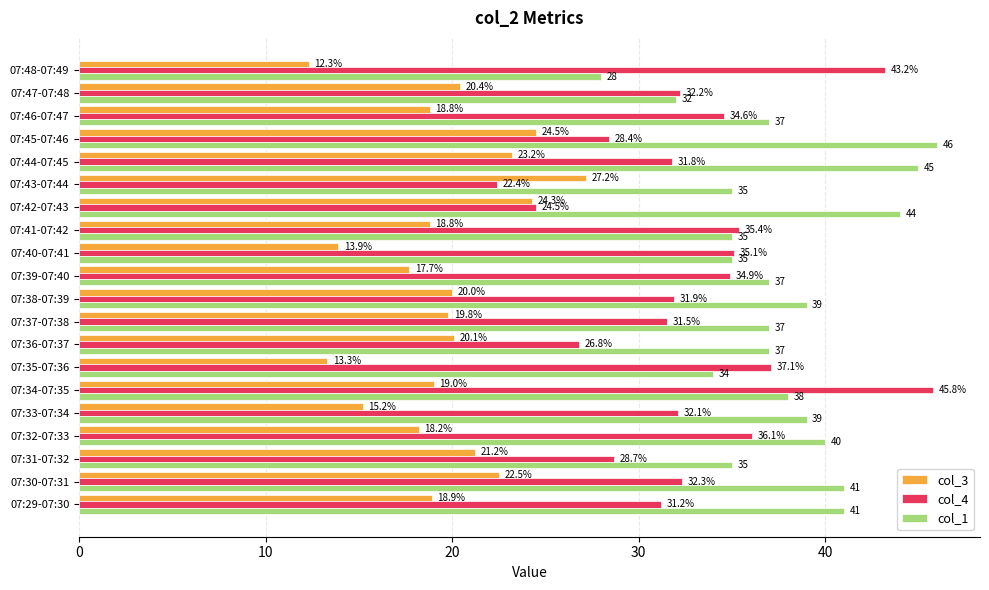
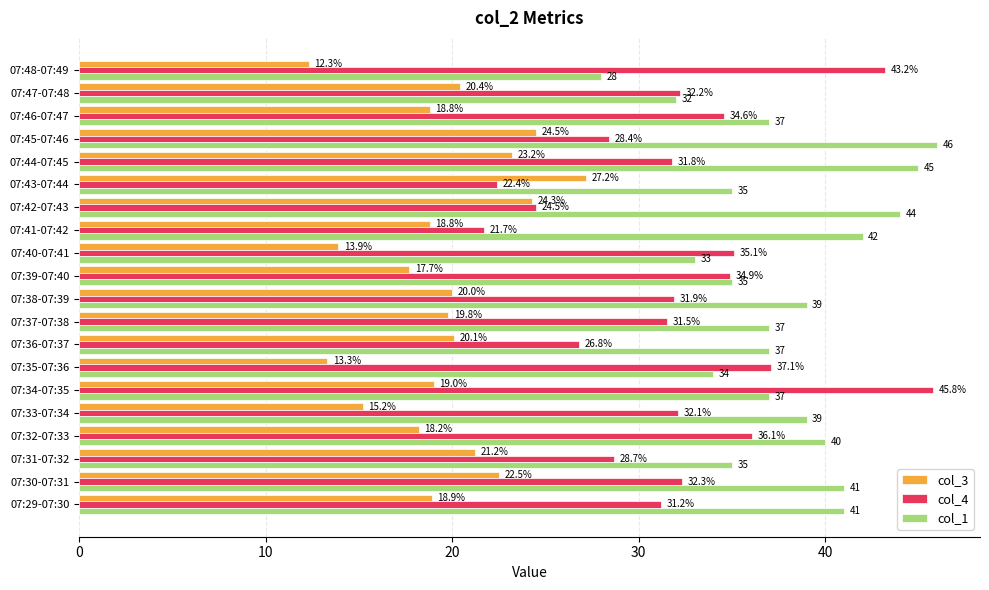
col_4, 07:41-07:42: 35.4% -> 21.7%
col_1, 07:41-07:42: 35 -> 42
col_1, 07:40-07:41: 35 -> 33
col_1, 07:39-07:40: 37 -> 35
col_1, 07:34-07:35: 38 -> 37
